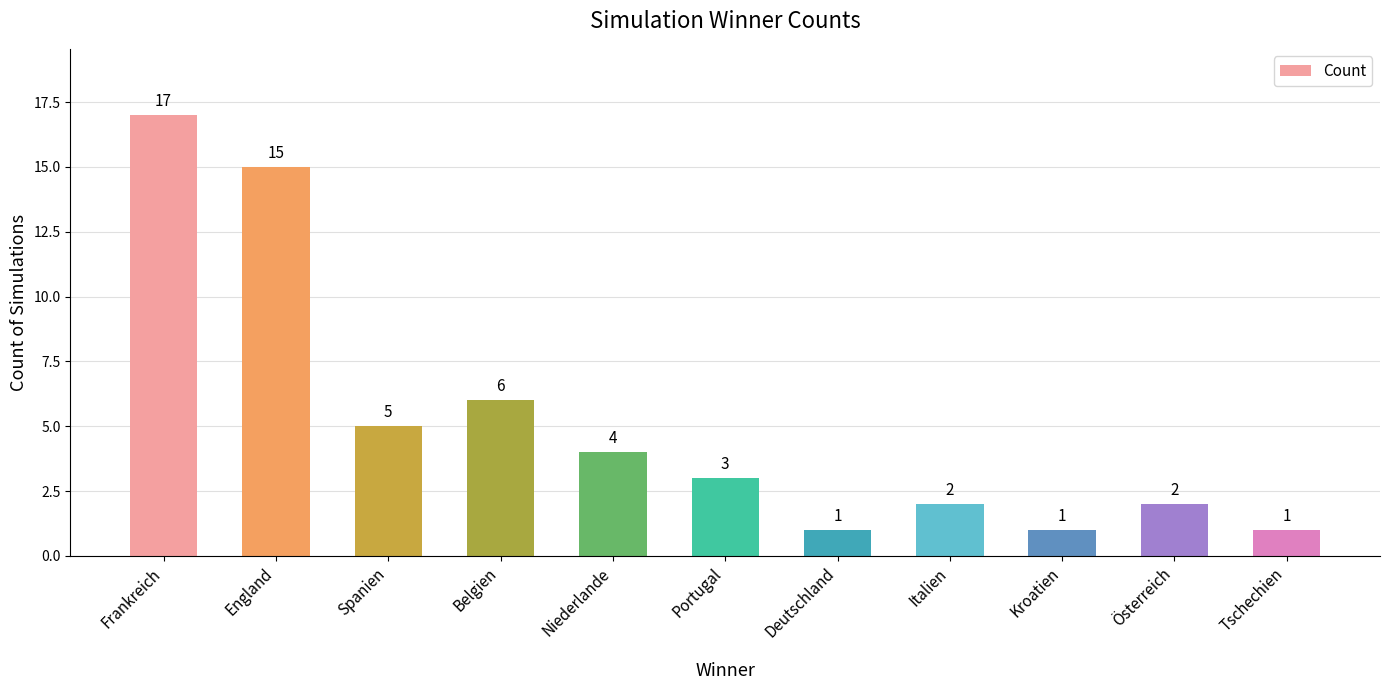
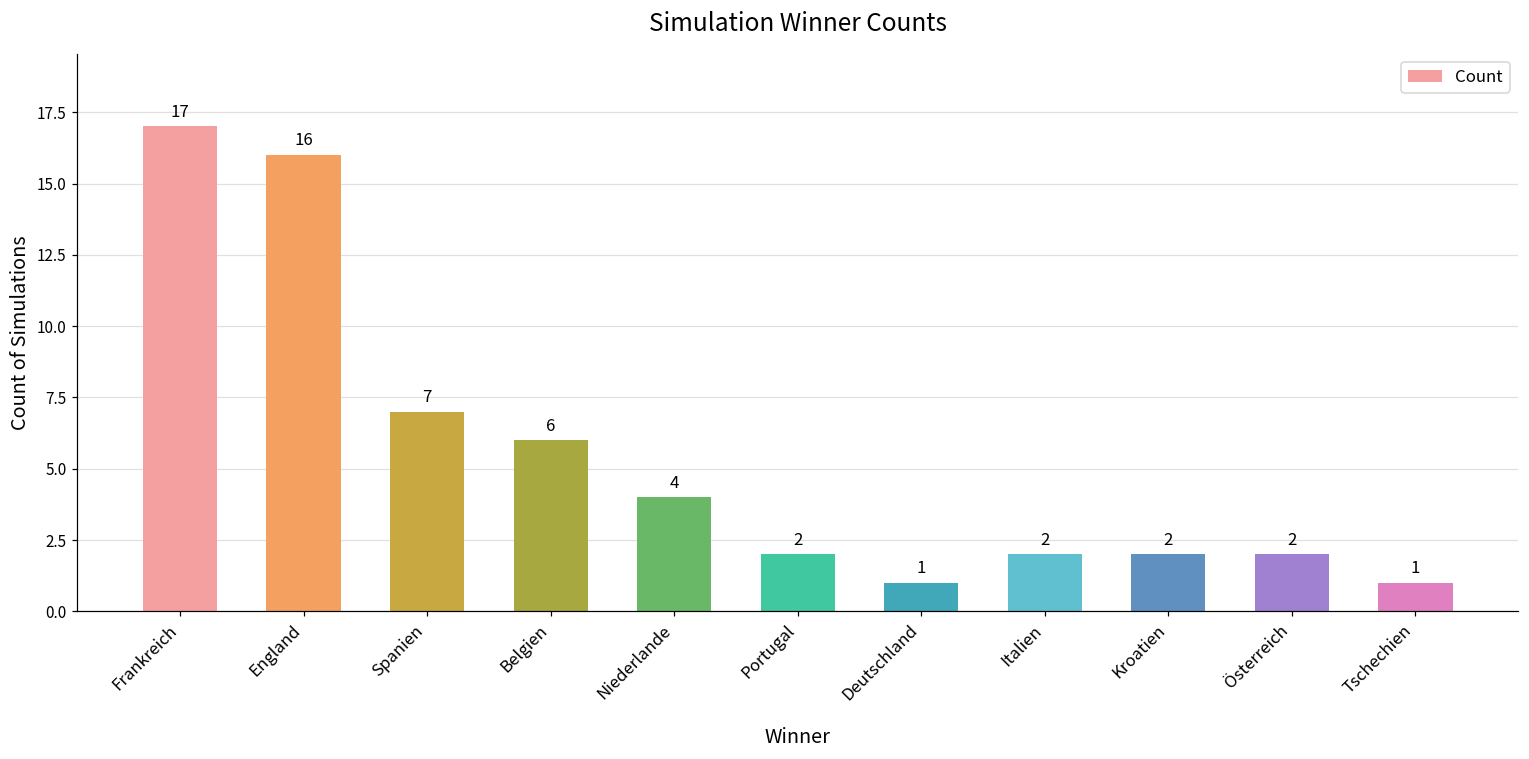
England: 15 -> 16
Spanien: 5 -> 7
Portugal: 3 -> 2
Kroatien: 1 -> 2
